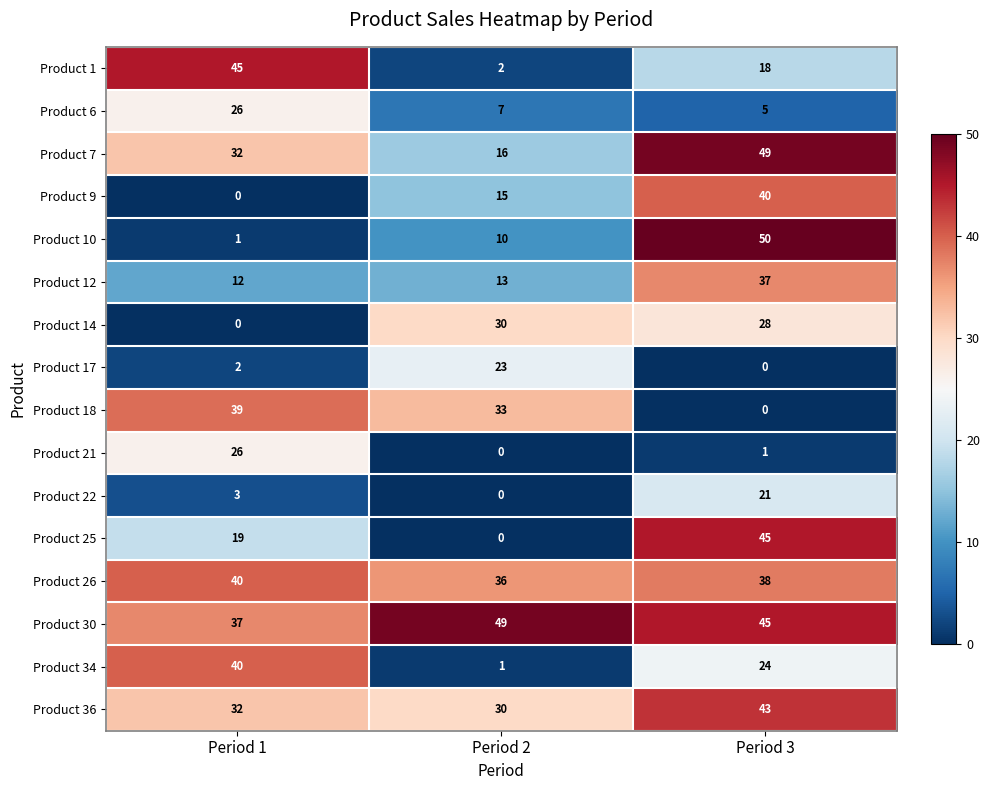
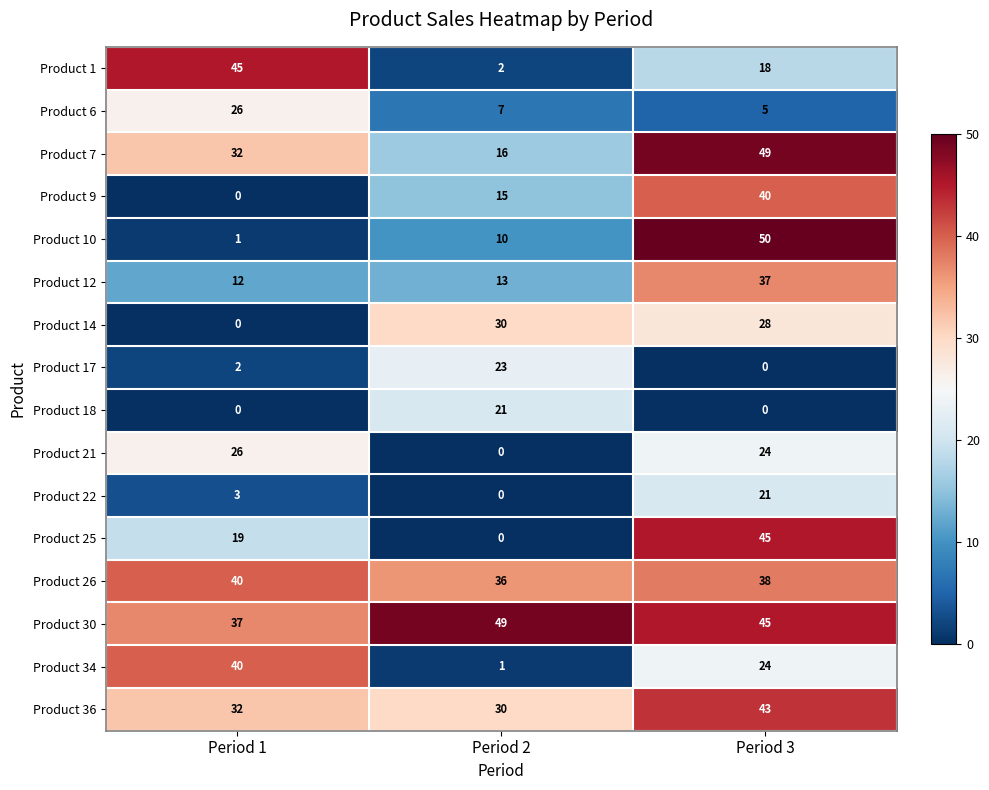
Product 18, Period 1: 39 -> 0
Product 18, Period 2: 33 -> 21
Product 21, Period 3: 1 -> 24
